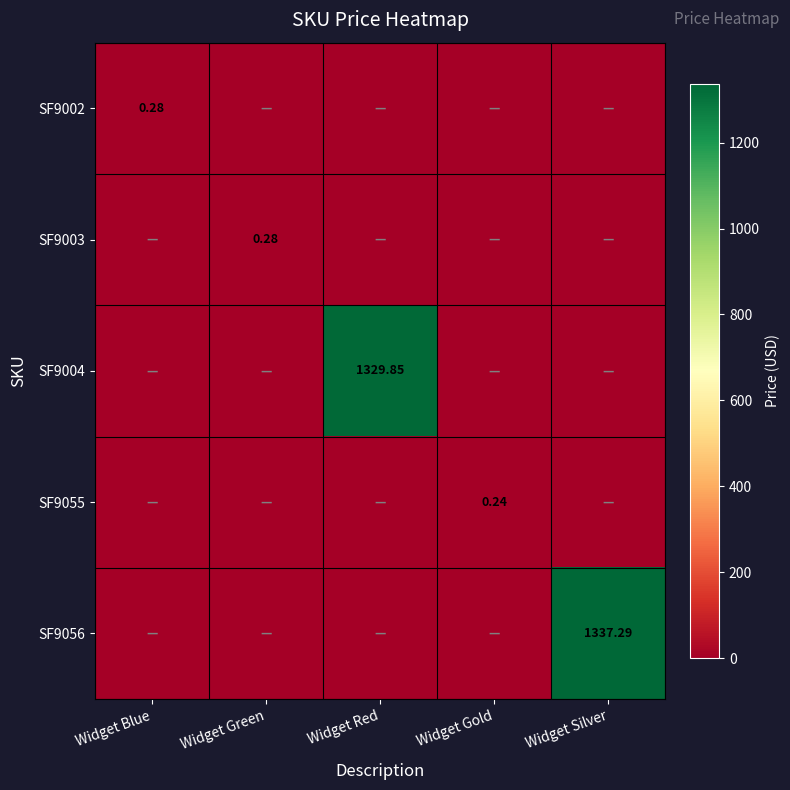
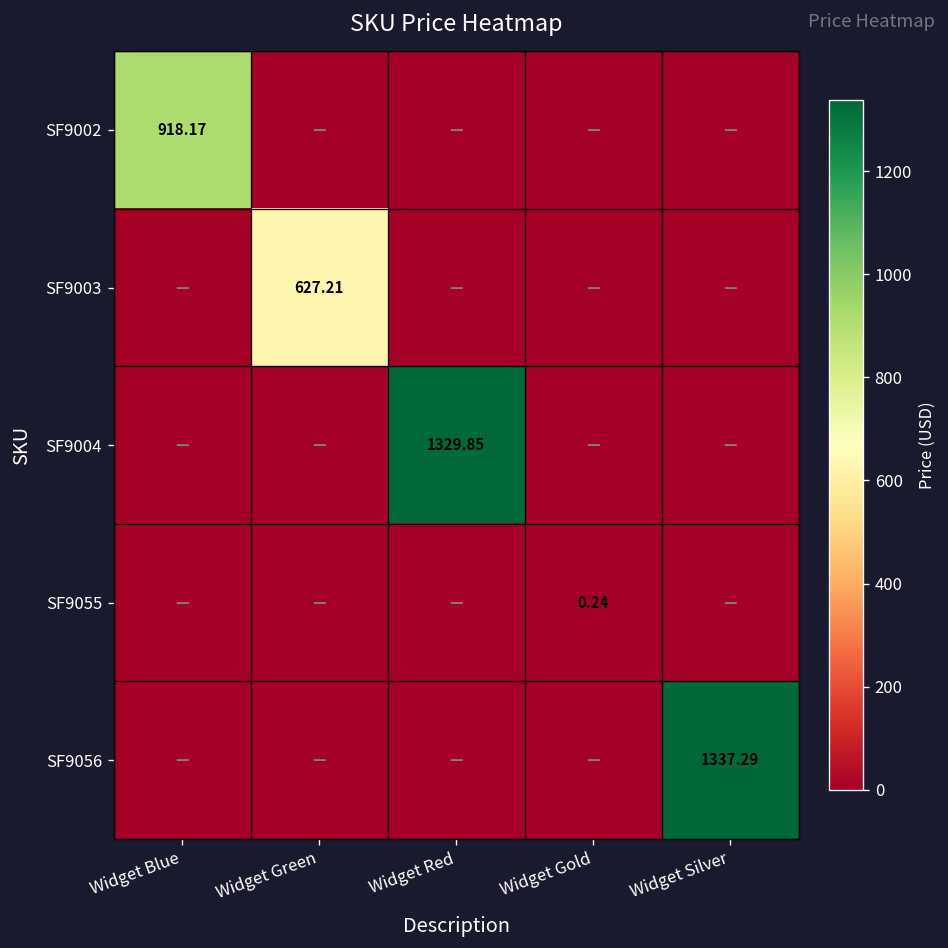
SF9002, Widget Blue: 0.28 -> 918.17
SF9003, Widget Green: 0.28 -> 627.21
